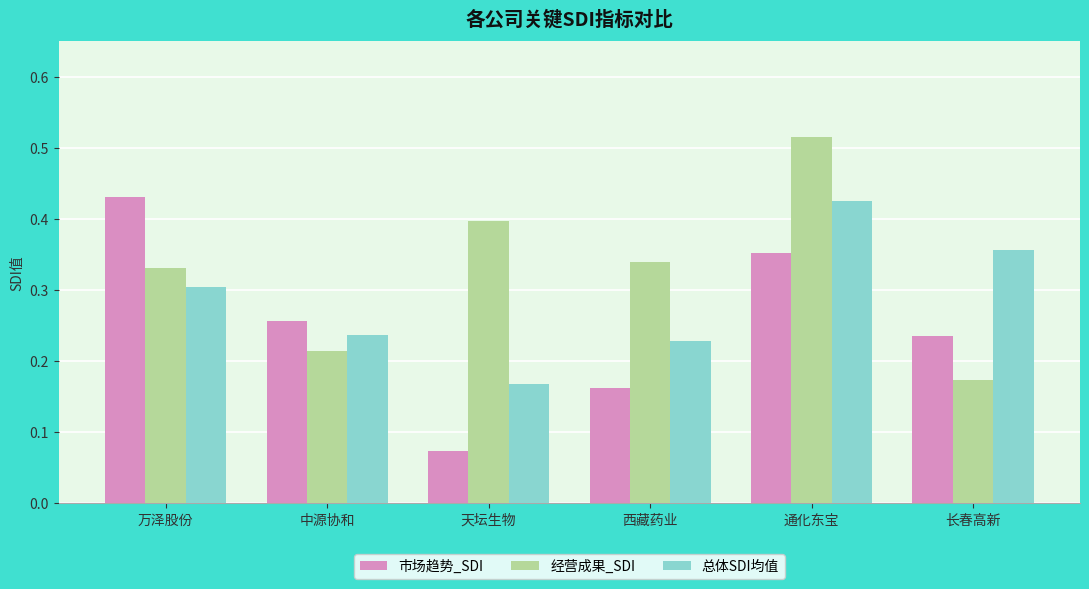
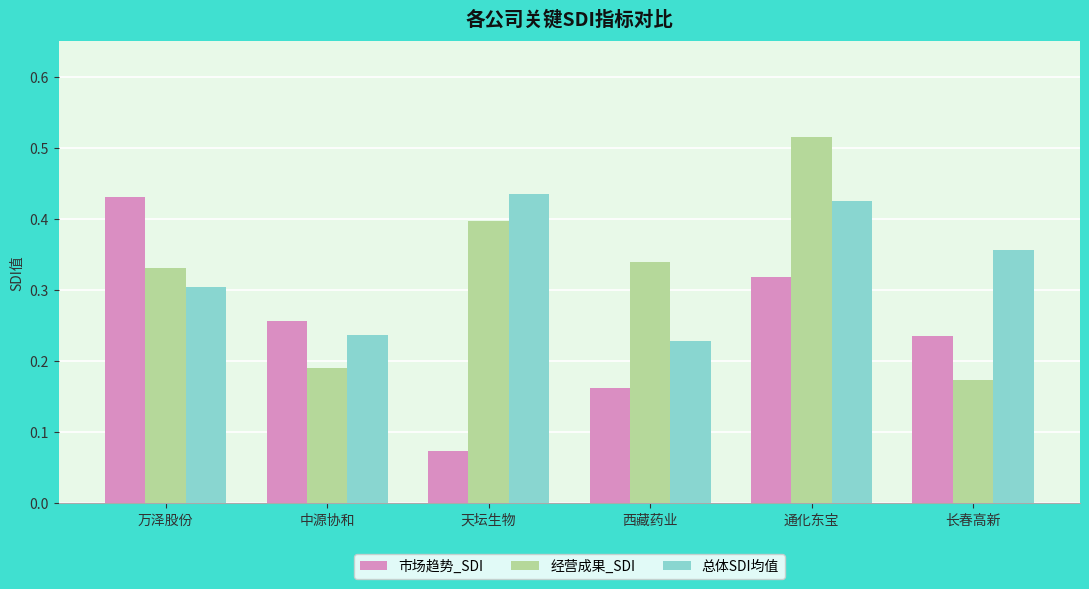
经营成果_SDI, 中源协和: 0.21 -> 0.19
总体SDI均值, 天坛生物: 0.17 -> 0.44
市场趋势_SDI, 通化东宝: 0.35 -> 0.32
